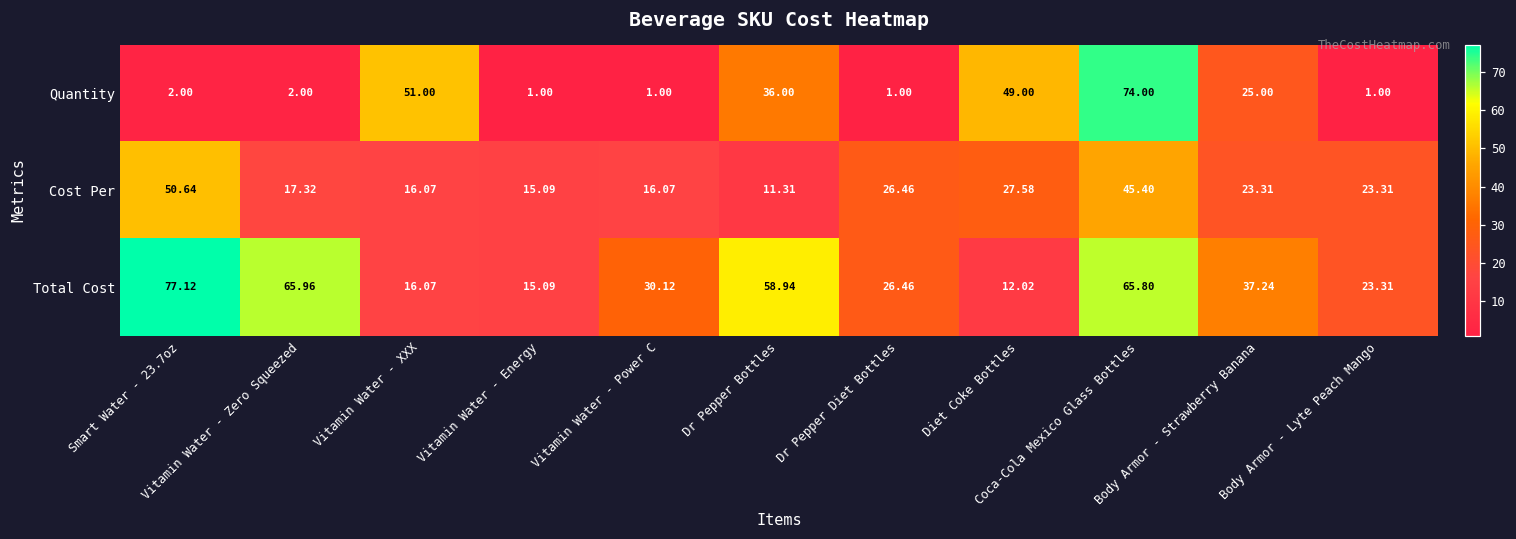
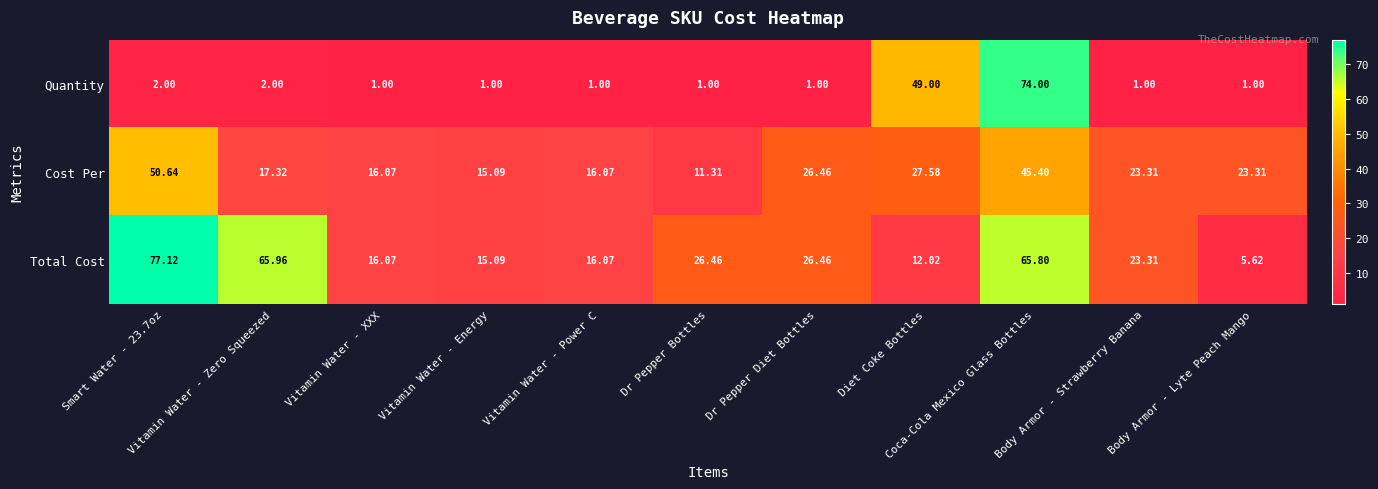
Quantity, Vitamin Water - XXX: 51.00 -> 1.00
Quantity, Dr Pepper Bottles: 36.00 -> 1.00
Quantity, Body Armor - Strawberry Banana: 25.00 -> 1.00
Total Cost, Vitamin Water - Power C: 30.12 -> 16.07
Total Cost, Dr Pepper Bottles: 58.94 -> 26.46
Total Cost, Body Armor - Strawberry Banana: 37.24 -> 23.31
Total Cost, Body Armor - Lyte Peach Mango: 23.31 -> 5.62
